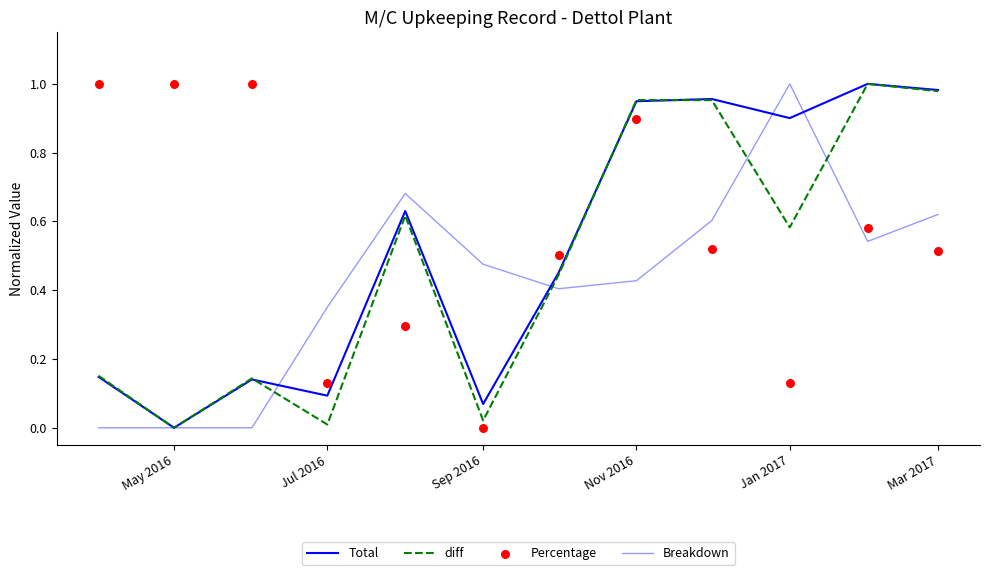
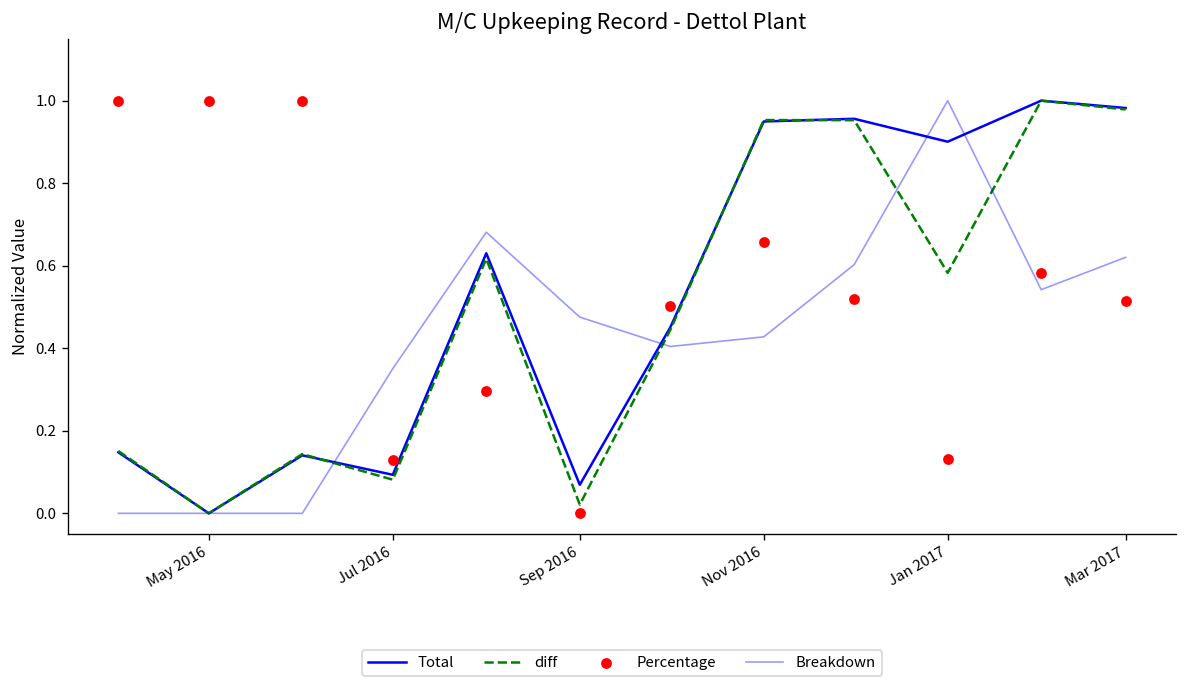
diff, Jul 2016: 0.01 -> 0.08
Percentage, Nov 2016: 0.90 -> 0.66
